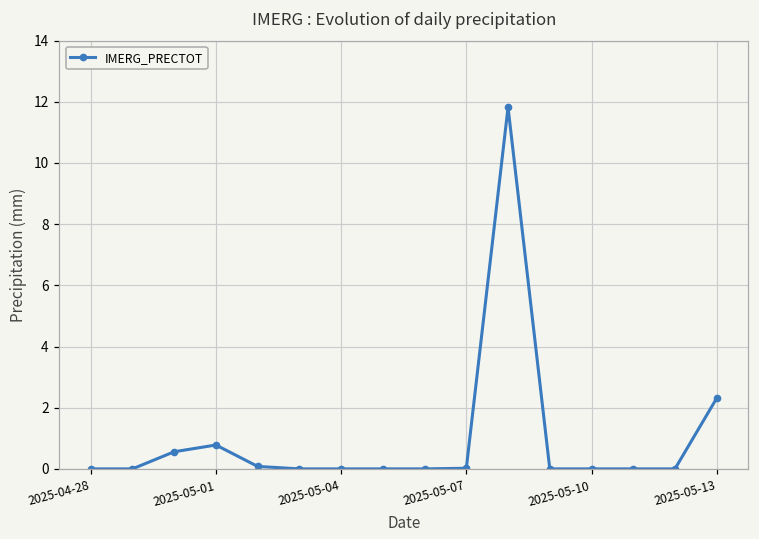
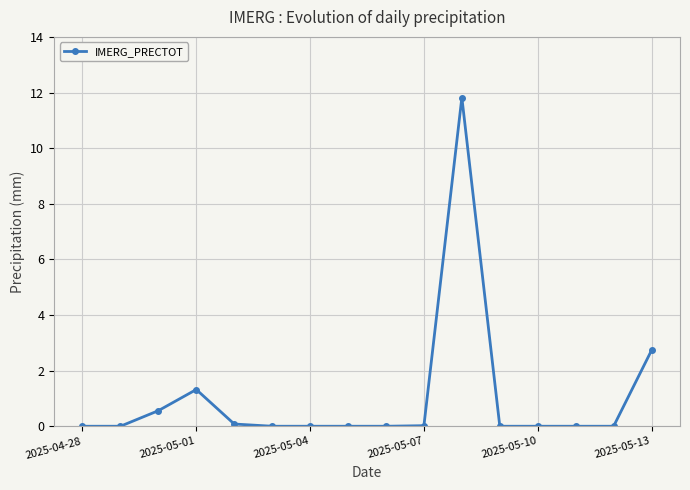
IMERG_PRECTOT, 2025-05-01: 0.8 -> 1.3
IMERG_PRECTOT, 2025-05-13: 2.3 -> 2.7
